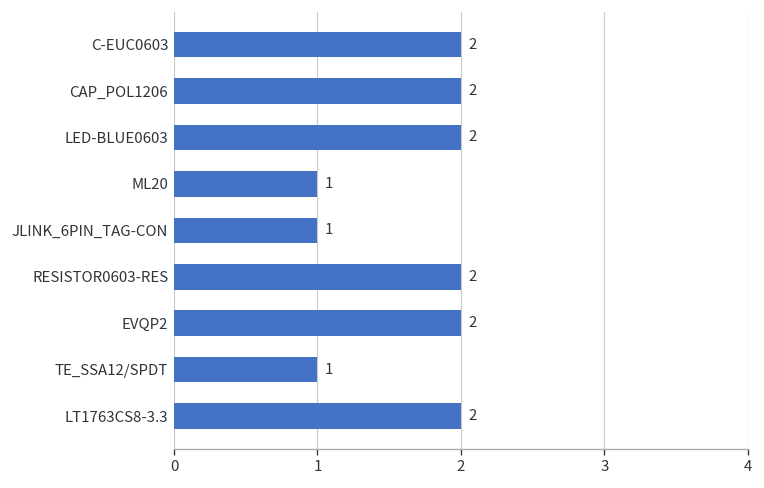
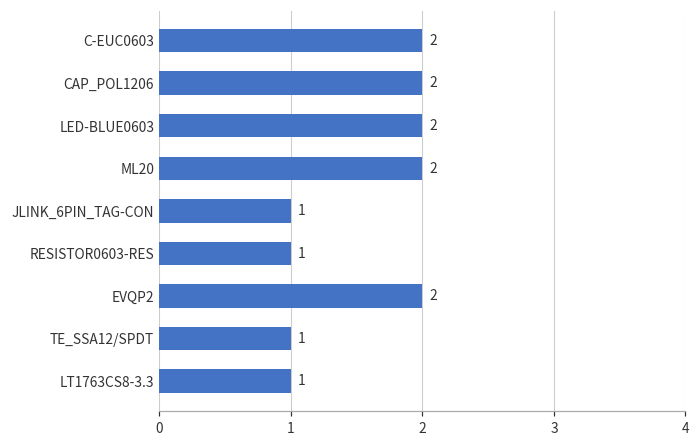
ML20: 1 -> 2
RESISTOR0603-RES: 2 -> 1
LT1763CS8-3.3: 2 -> 1
